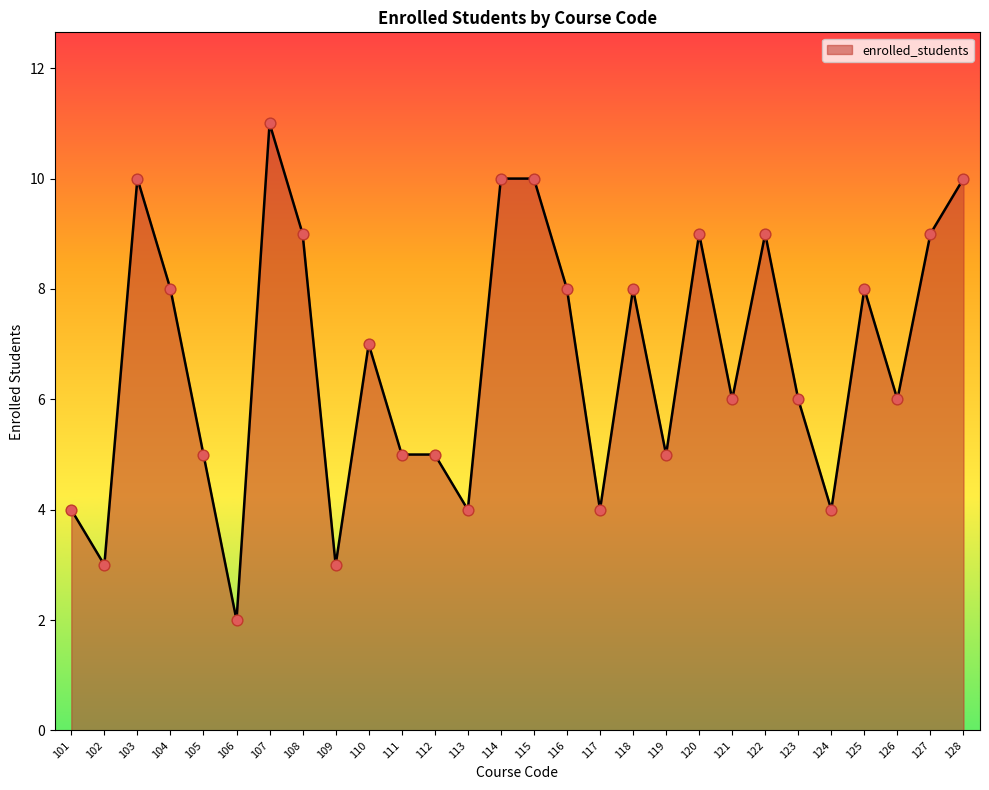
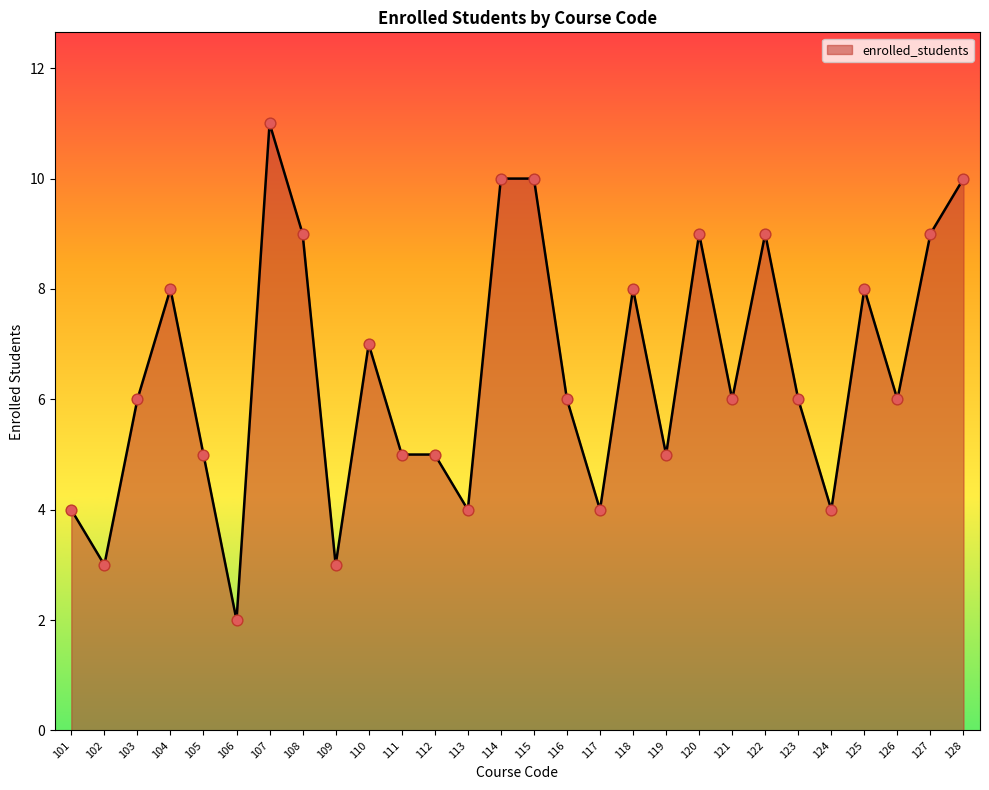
103: 10 -> 6
116: 8 -> 6
